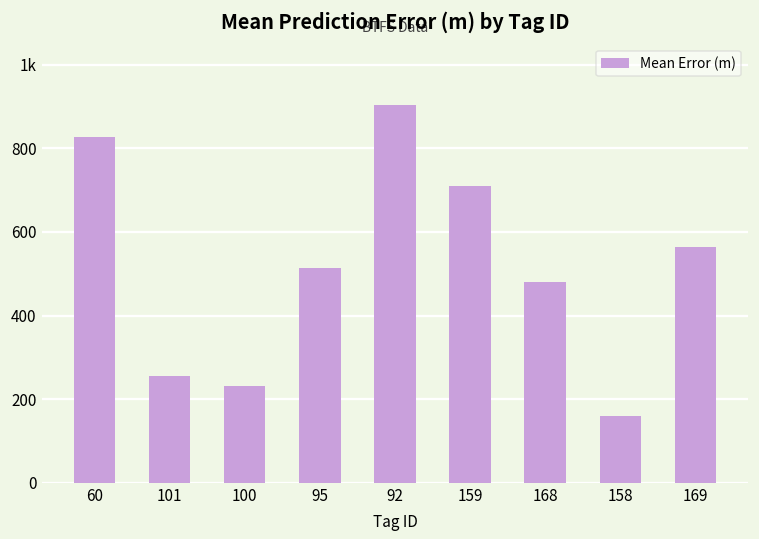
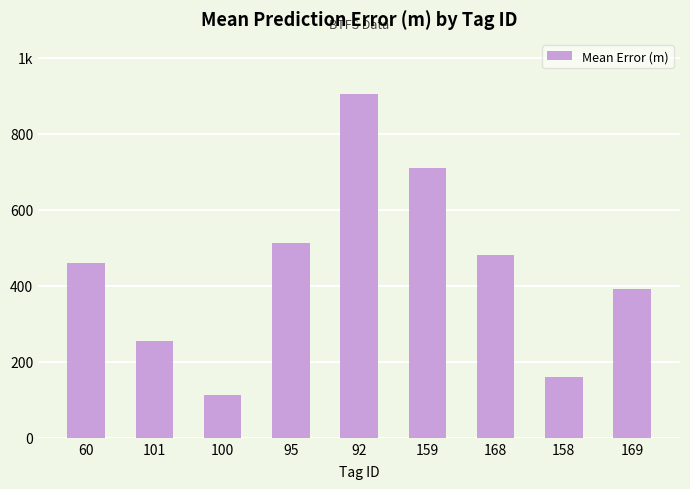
60: 830 -> 460
100: 230 -> 110
169: 560 -> 390
